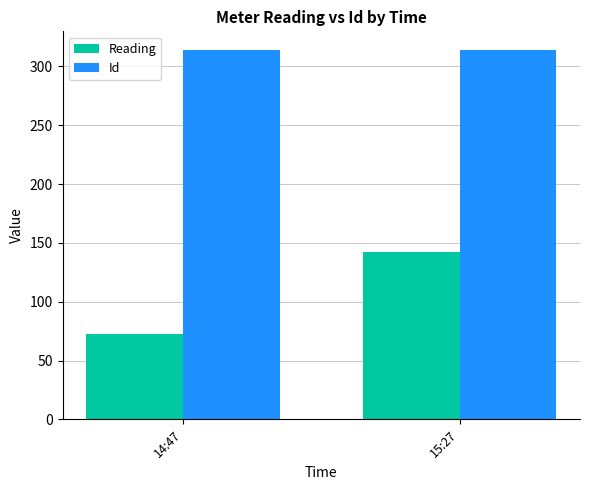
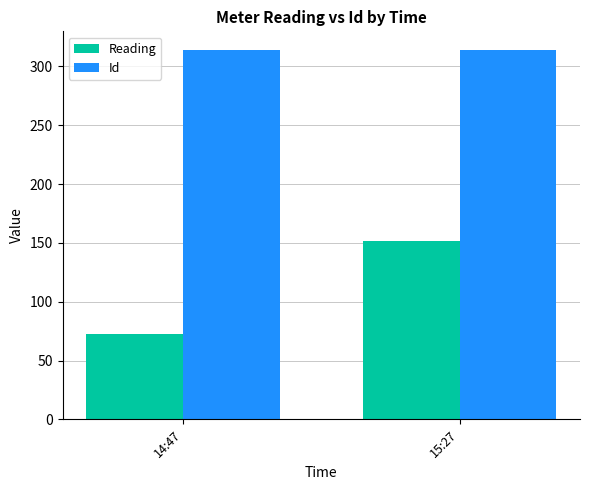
Reading, 15:27: 142 -> 151
